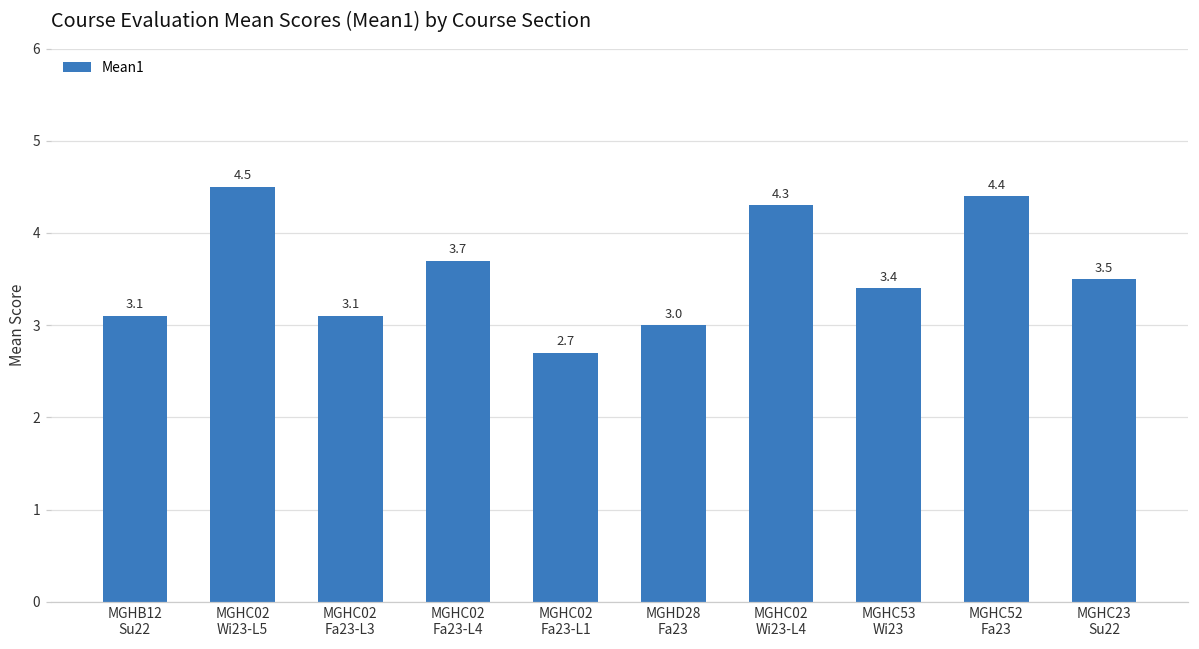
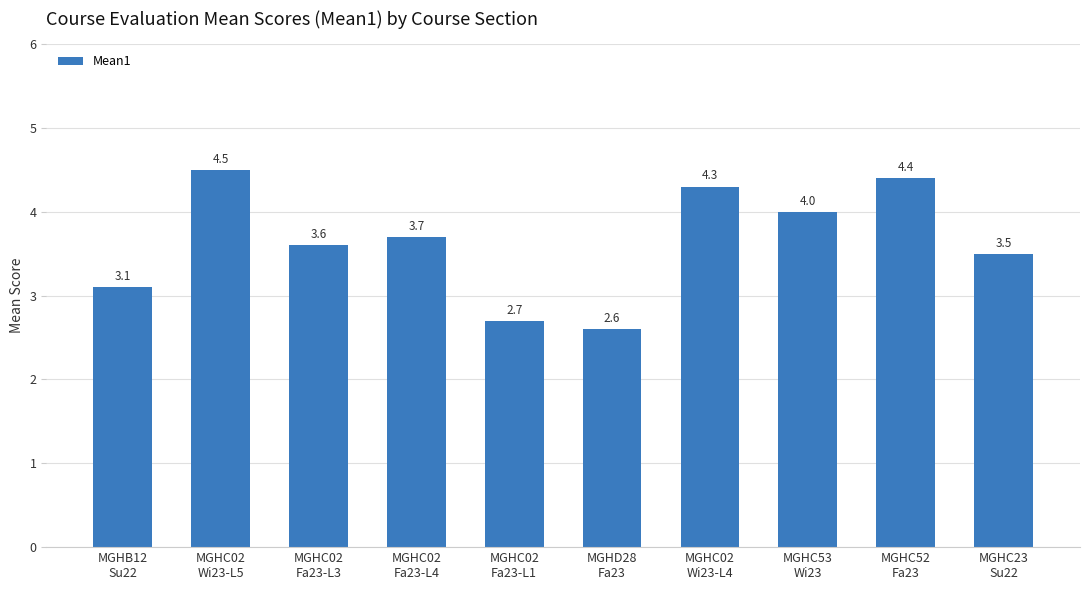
MGHC02 Fa23-L3: 3.1 -> 3.6
MGHD28 Fa23: 3.0 -> 2.6
MGHC53 Wi23: 3.4 -> 4.0
